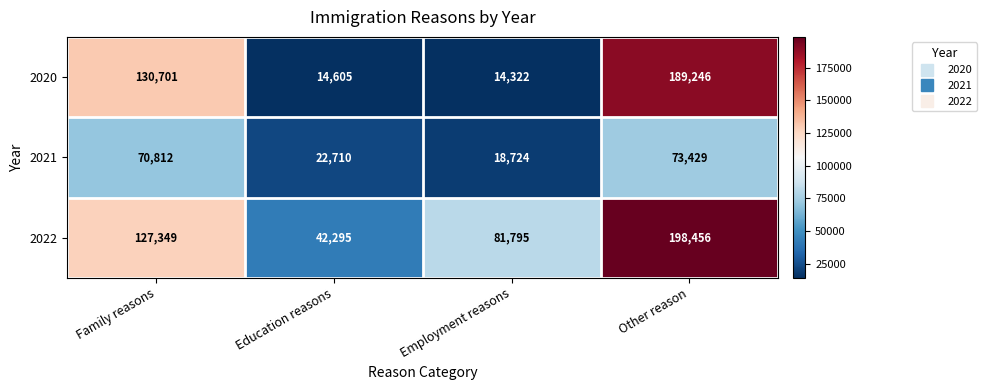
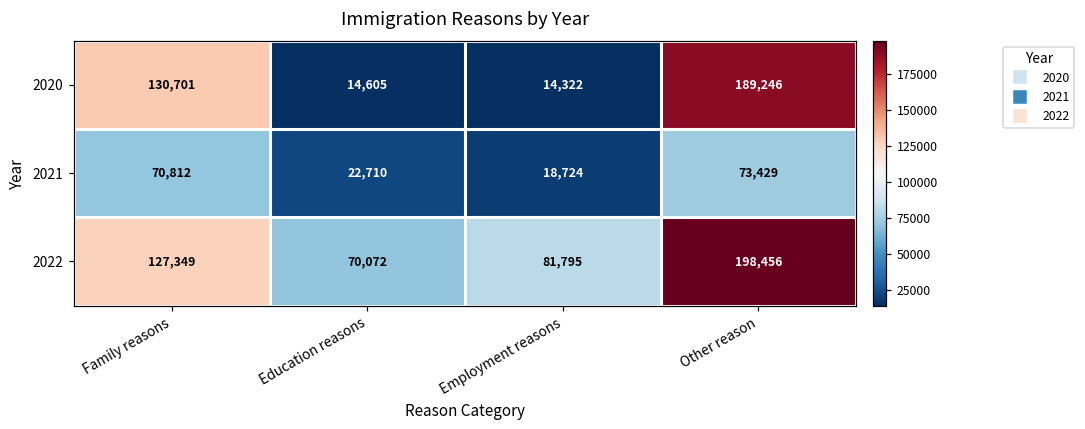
2022, Education reasons: 42,295 -> 70,072
